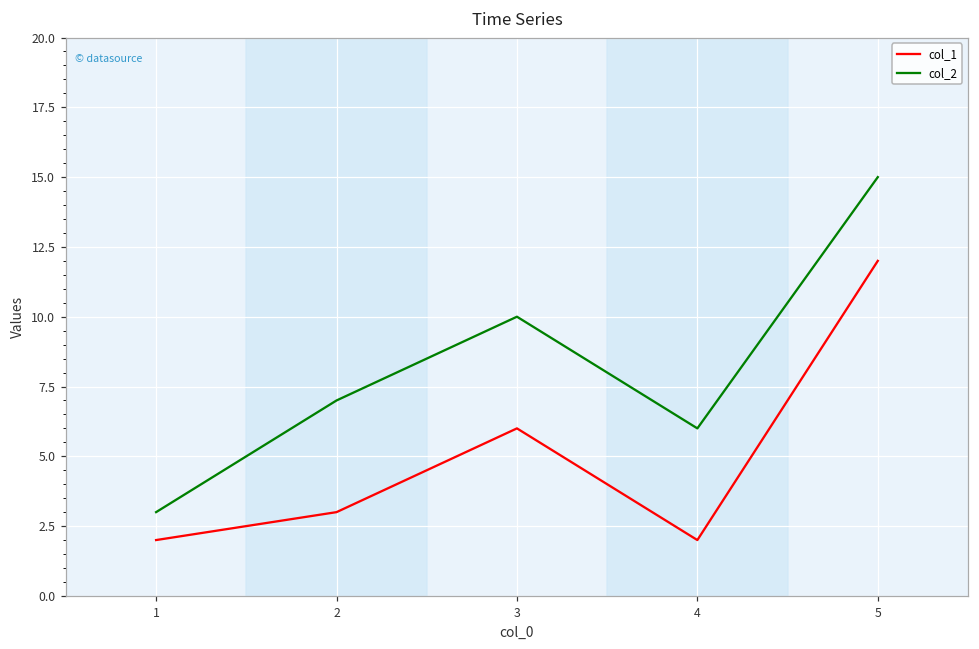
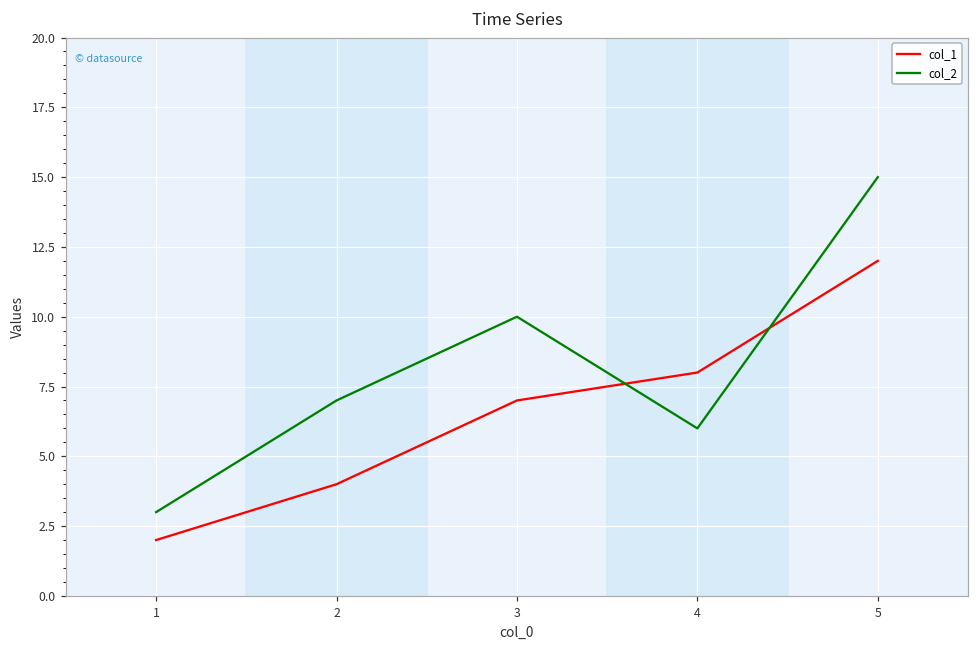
col_1, 2: 3 -> 4
col_1, 3: 6 -> 7
col_1, 4: 2 -> 8
